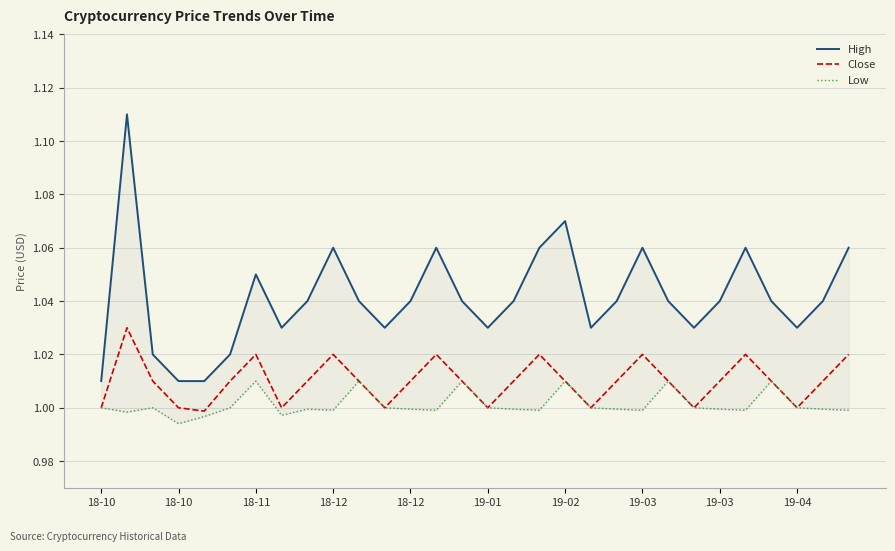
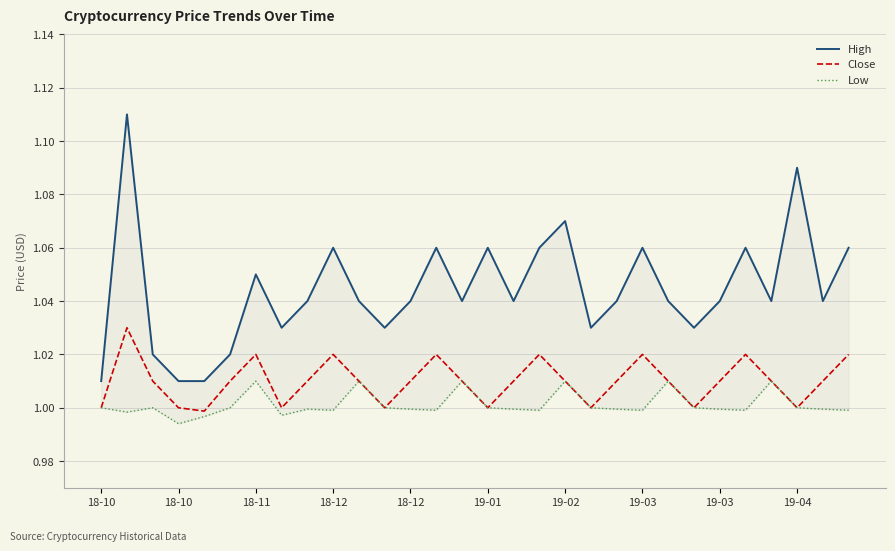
High, 19-01: 1.03 -> 1.06
High, 19-04: 1.03 -> 1.09
